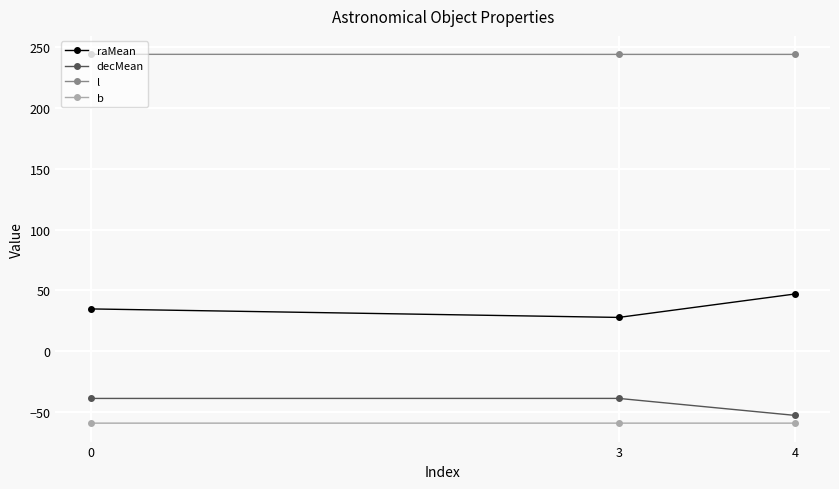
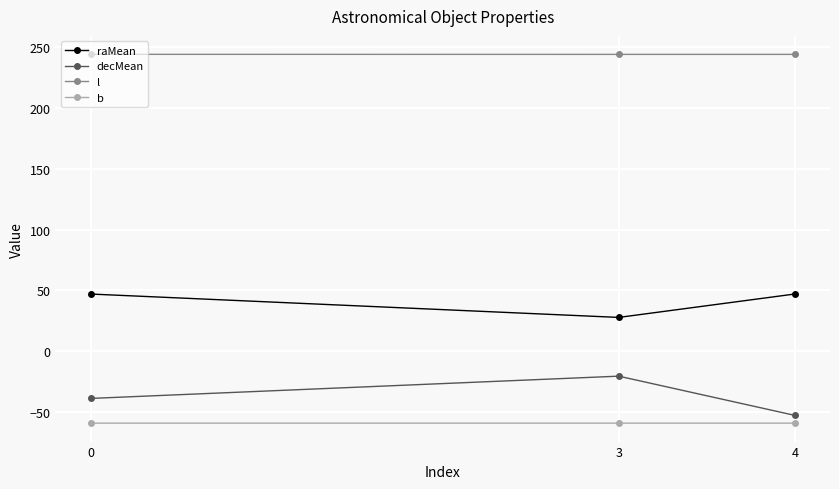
raMean, 0: 35 -> 47
decMean, 3: -39 -> -21
